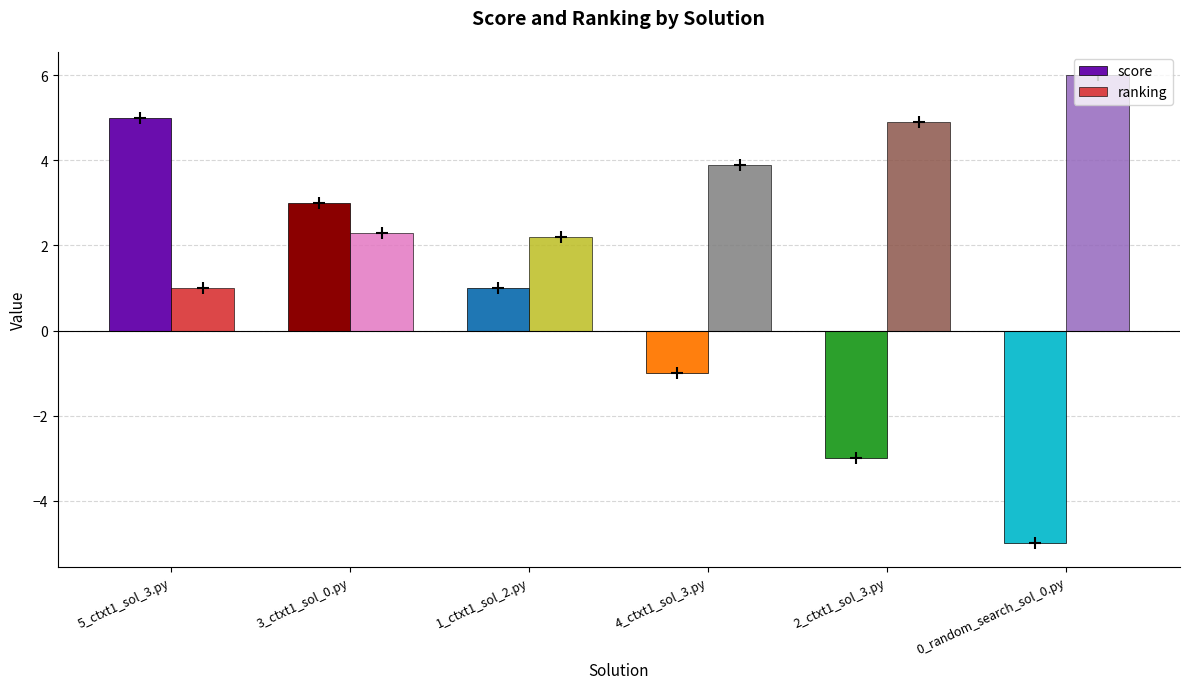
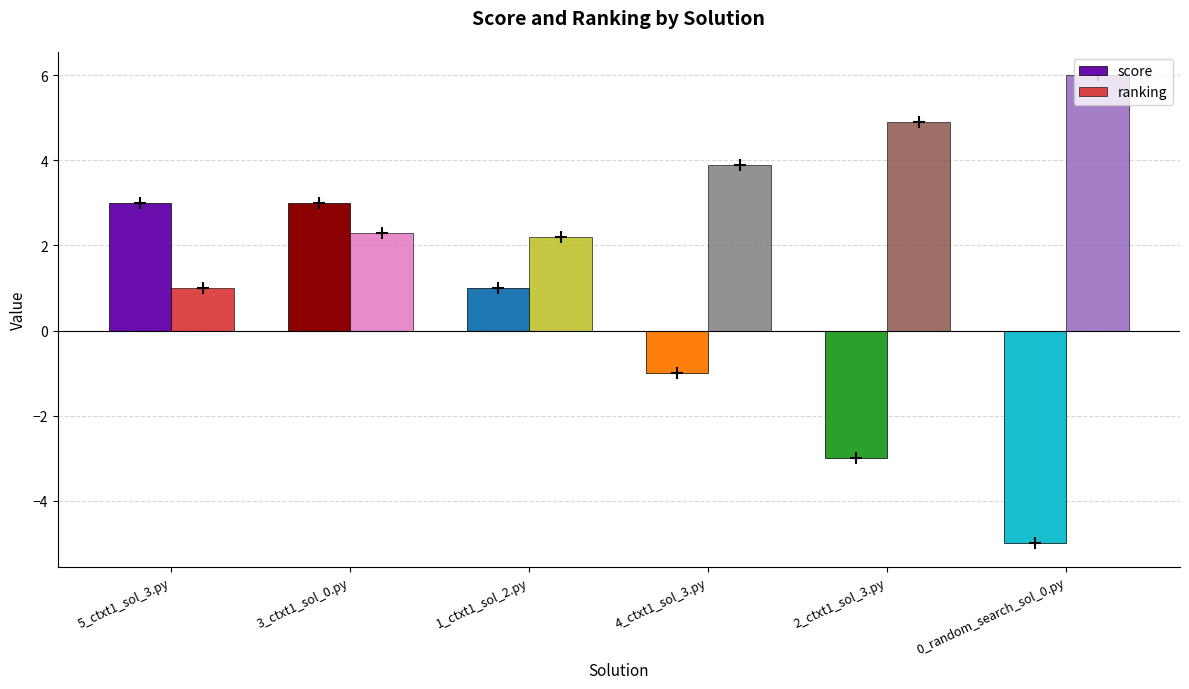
score, 5_ctxt1_sol_3.py: 5 -> 3
